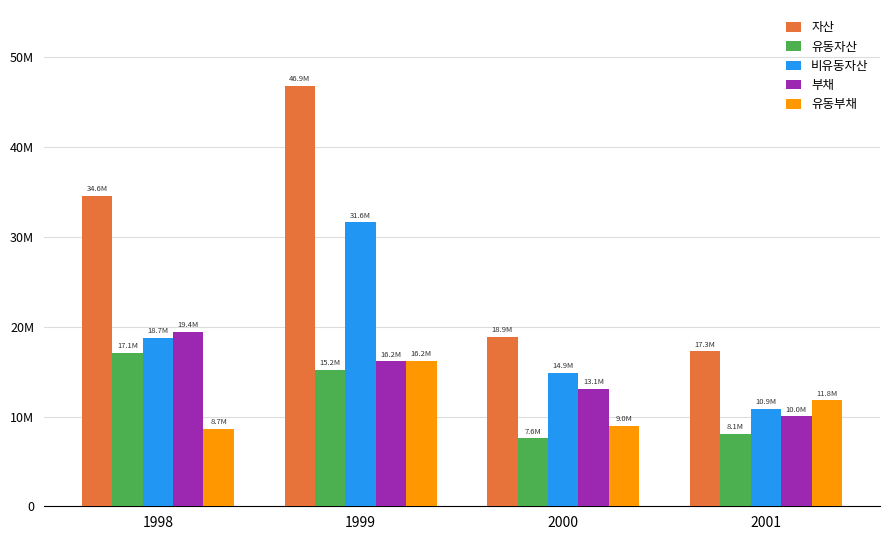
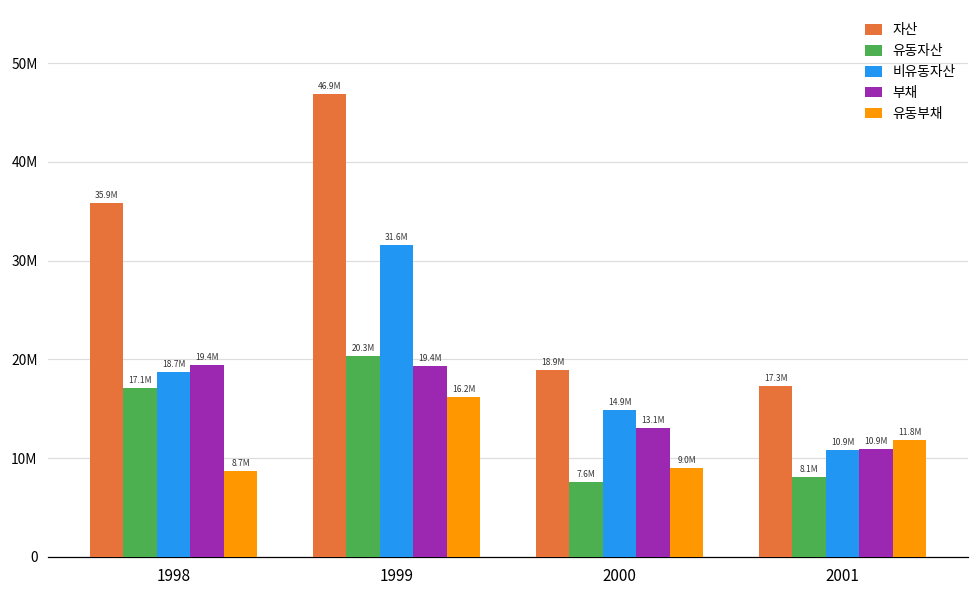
자산, 1998: 34.6M -> 35.9M
유동자산, 1999: 15.2M -> 20.3M
부채, 1999: 16.2M -> 19.4M
부채, 2001: 10.0M -> 10.9M
